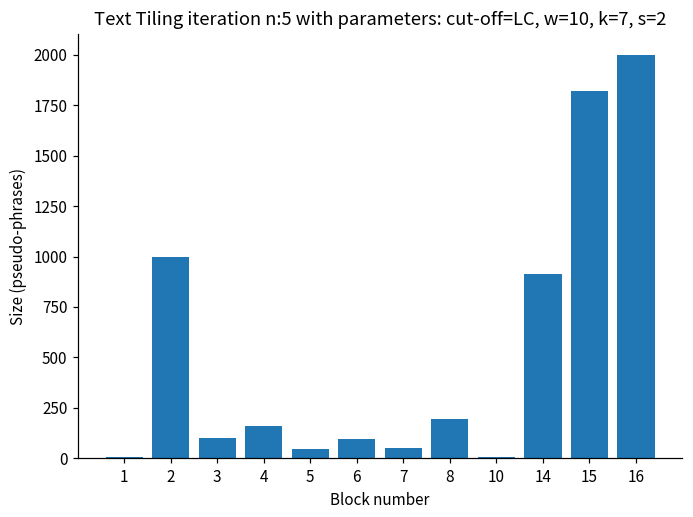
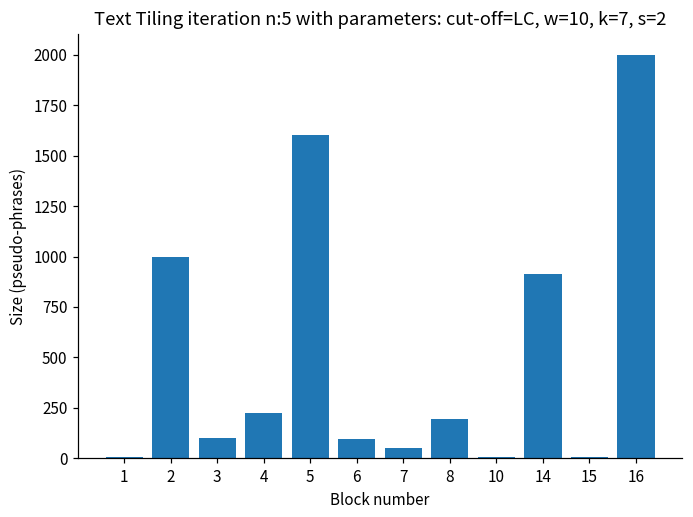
4: 160 -> 220
5: 50 -> 1600
15: 1820 -> 10
